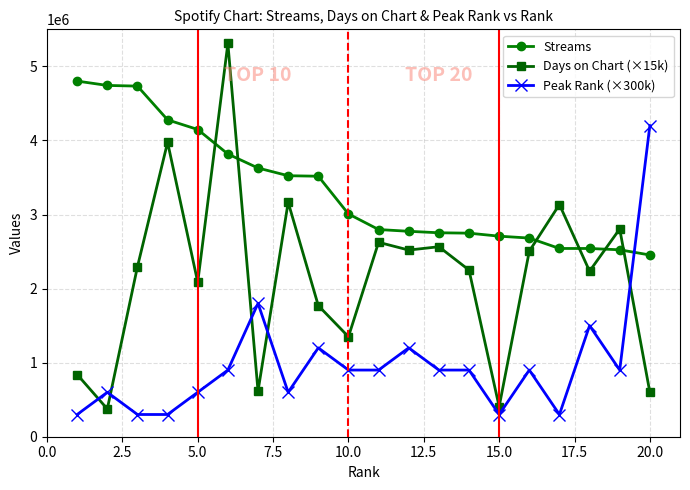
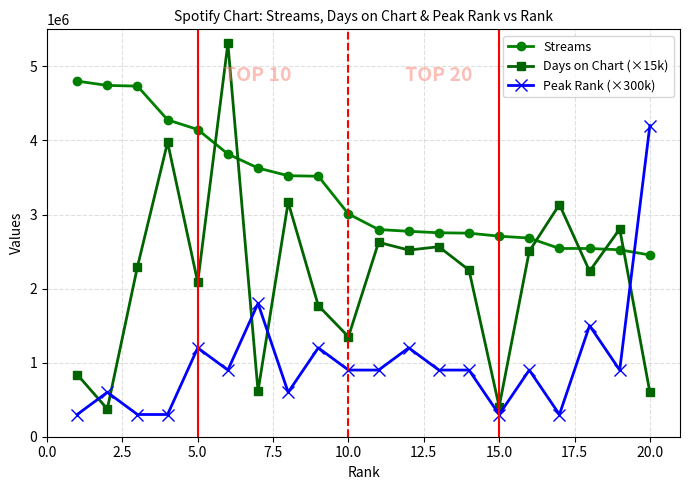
Peak Rank (×300k), 5.0: 600000 -> 1200000
